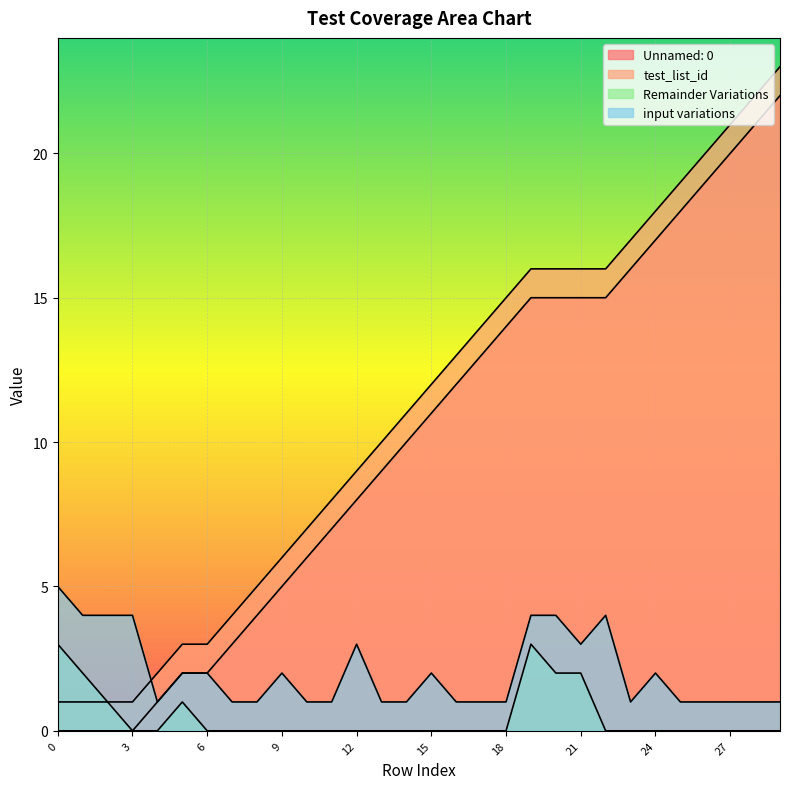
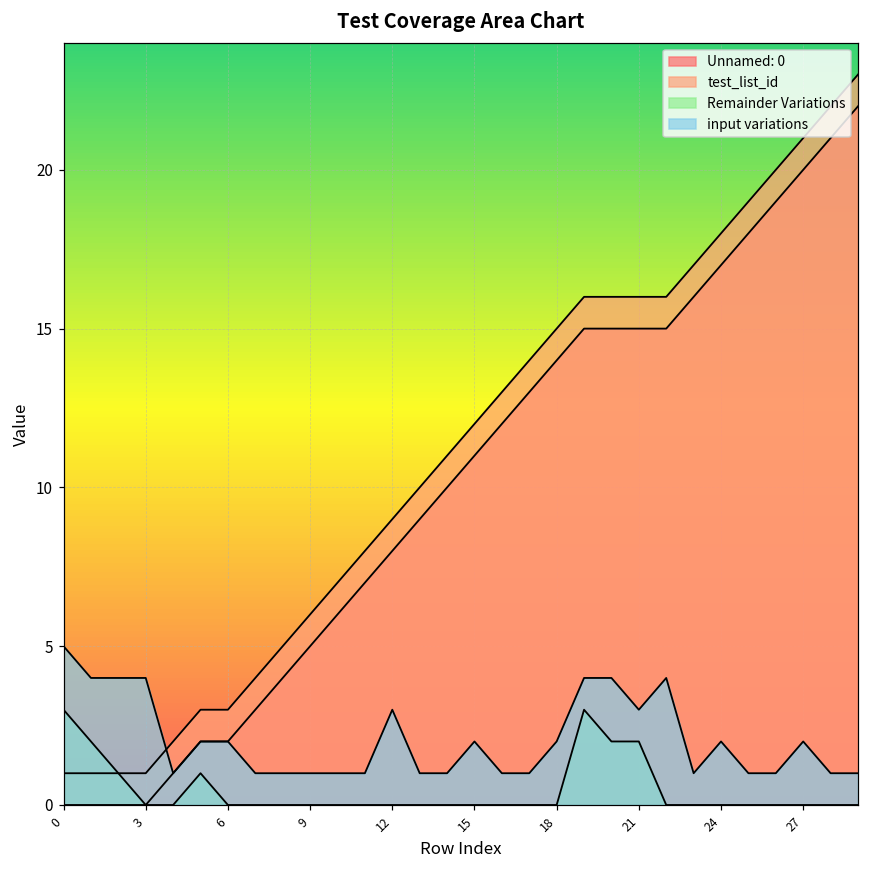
input variations, 9: 2 -> 1
input variations, 18: 1 -> 2
input variations, 27: 1 -> 2
